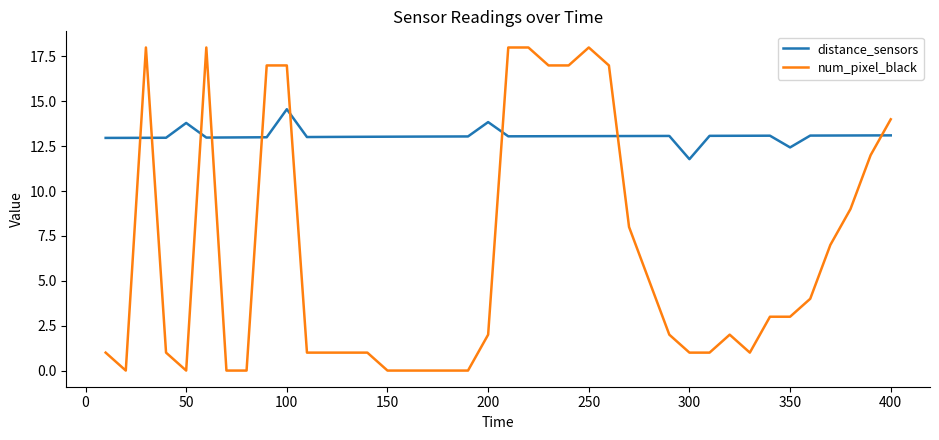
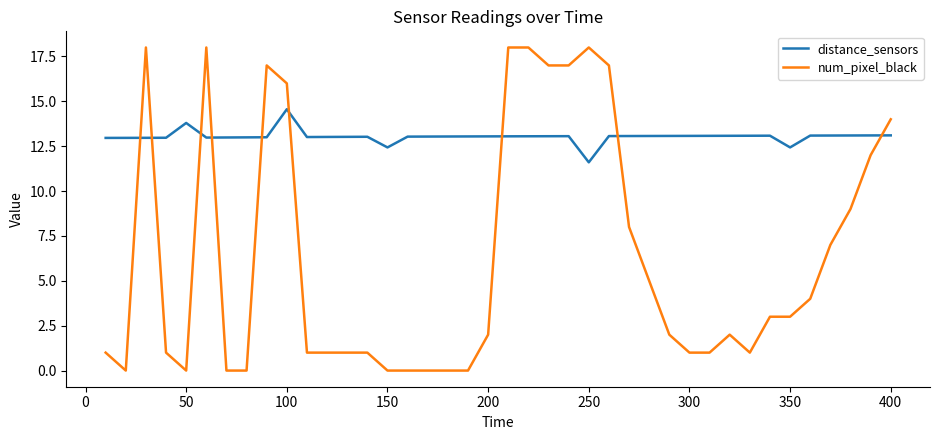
num_pixel_black, 100: 17 -> 16
distance_sensors, 150: 13.0 -> 12.4
distance_sensors, 200: 13.8 -> 13.0
distance_sensors, 250: 13.1 -> 11.6
distance_sensors, 300: 11.8 -> 13.1
